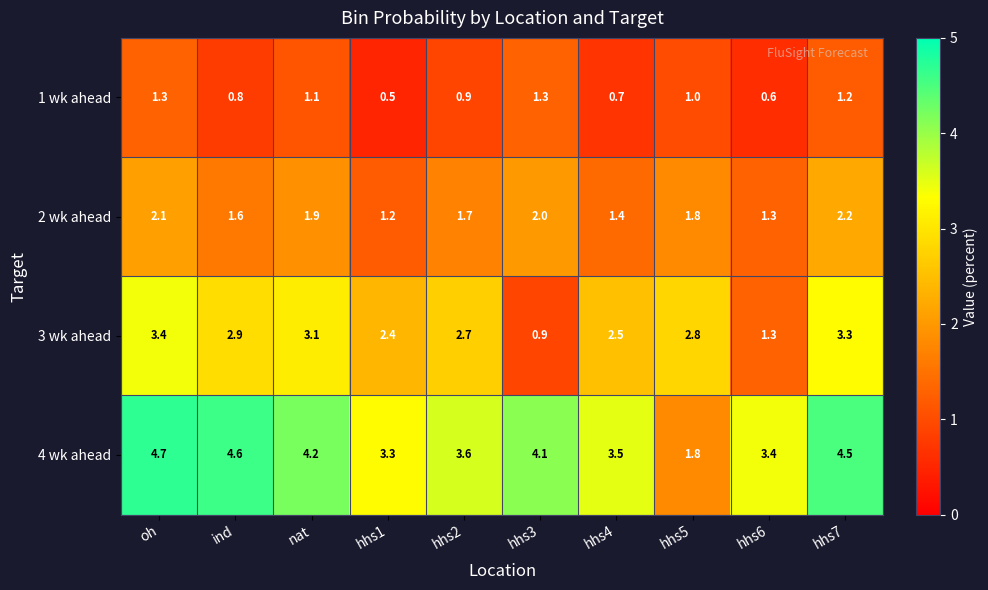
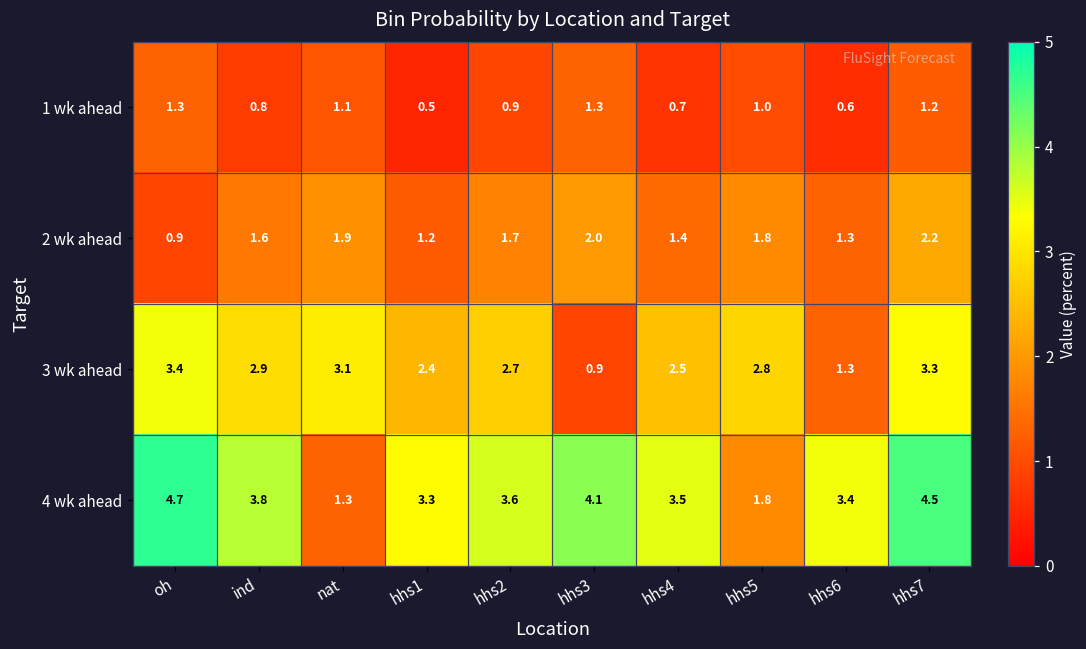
2 wk ahead, oh: 2.1 -> 0.9
4 wk ahead, ind: 4.6 -> 3.8
4 wk ahead, nat: 4.2 -> 1.3
